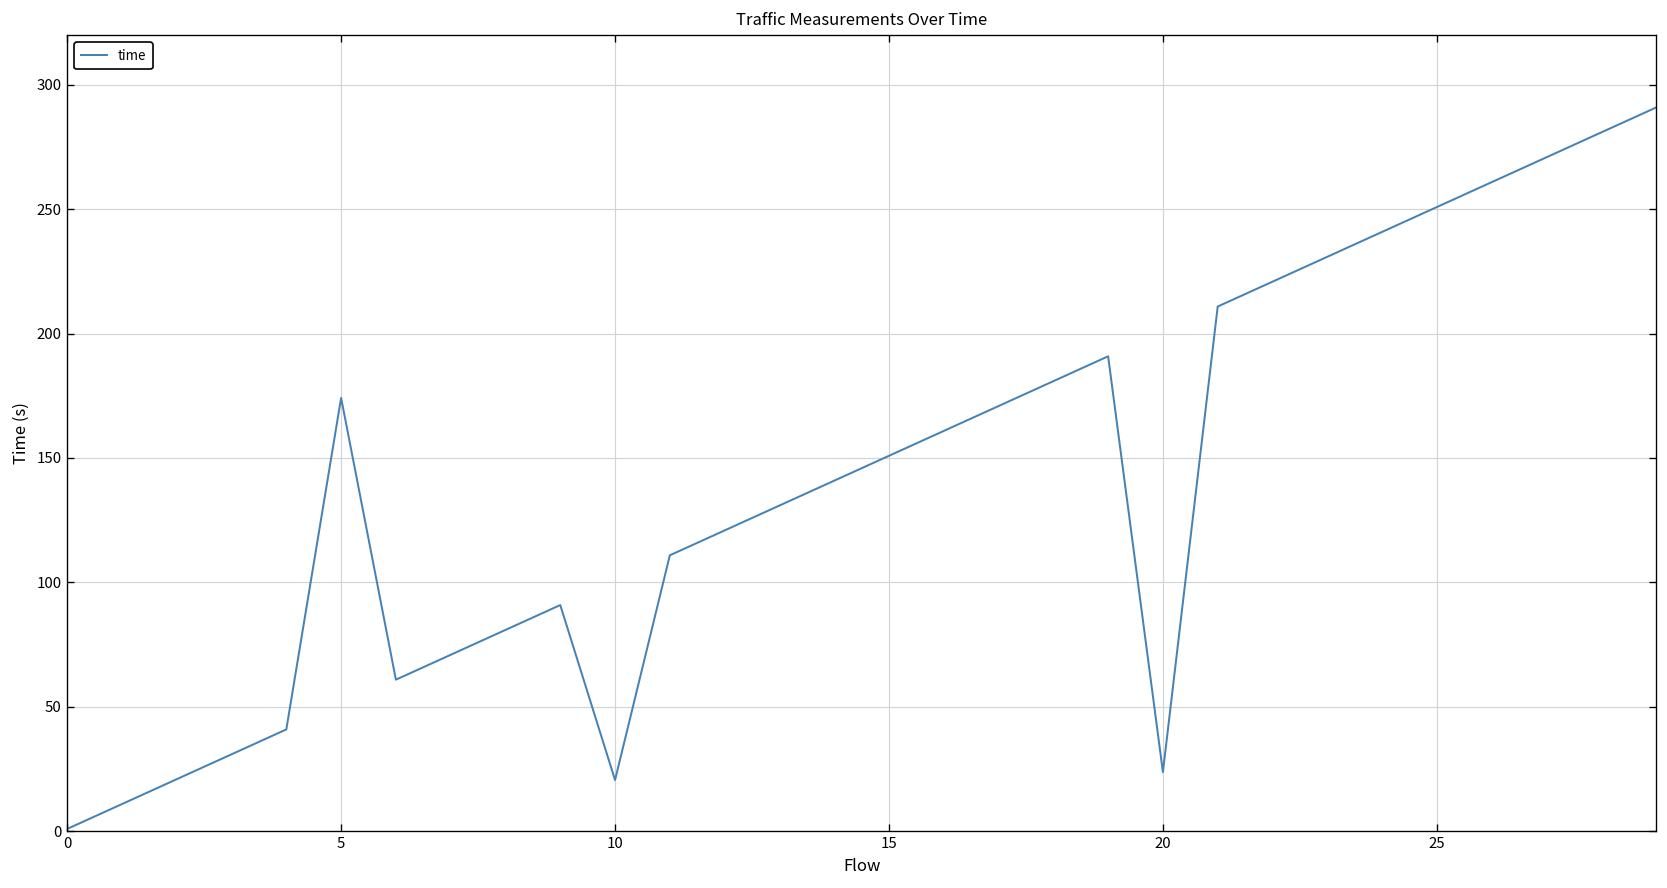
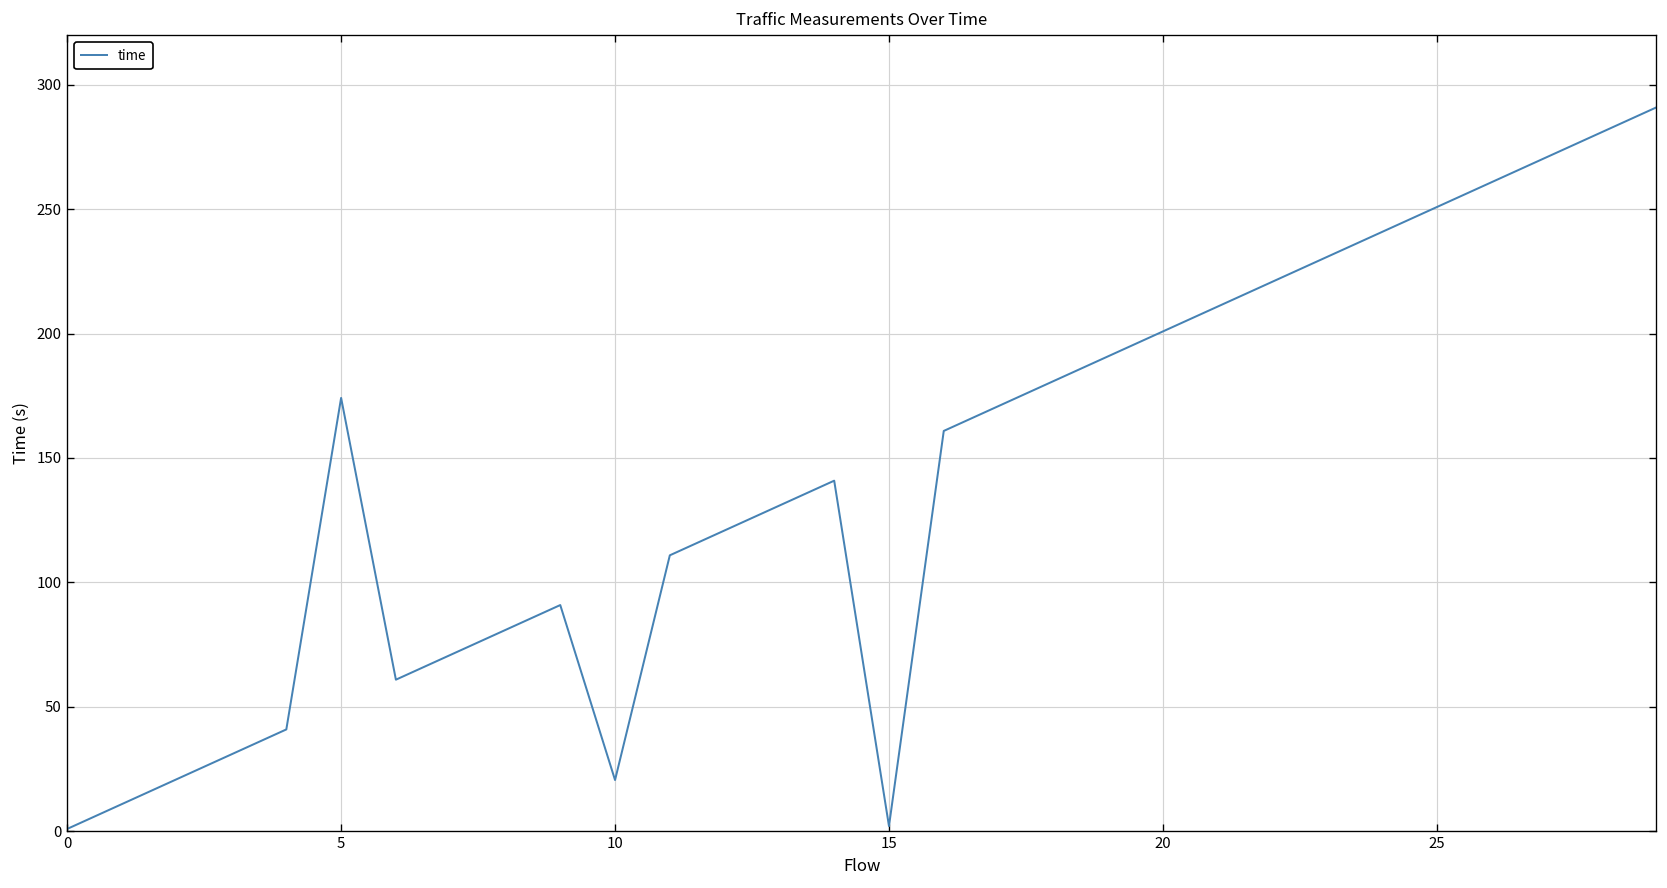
15: 151 -> 2
20: 24 -> 201
